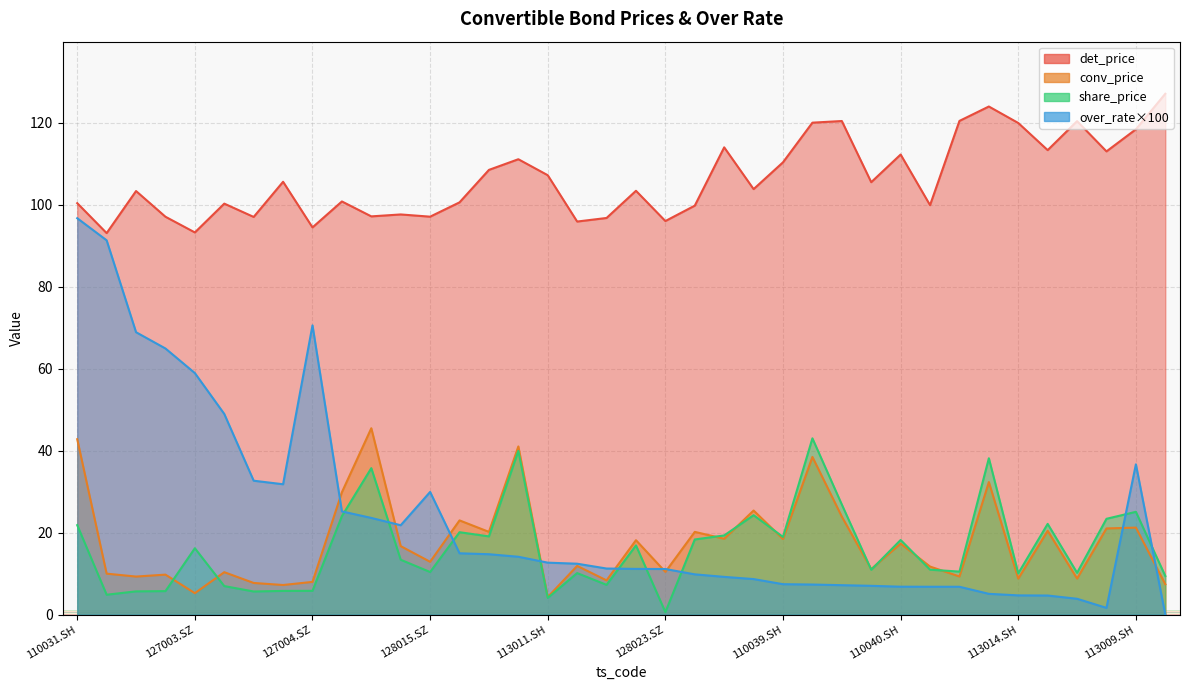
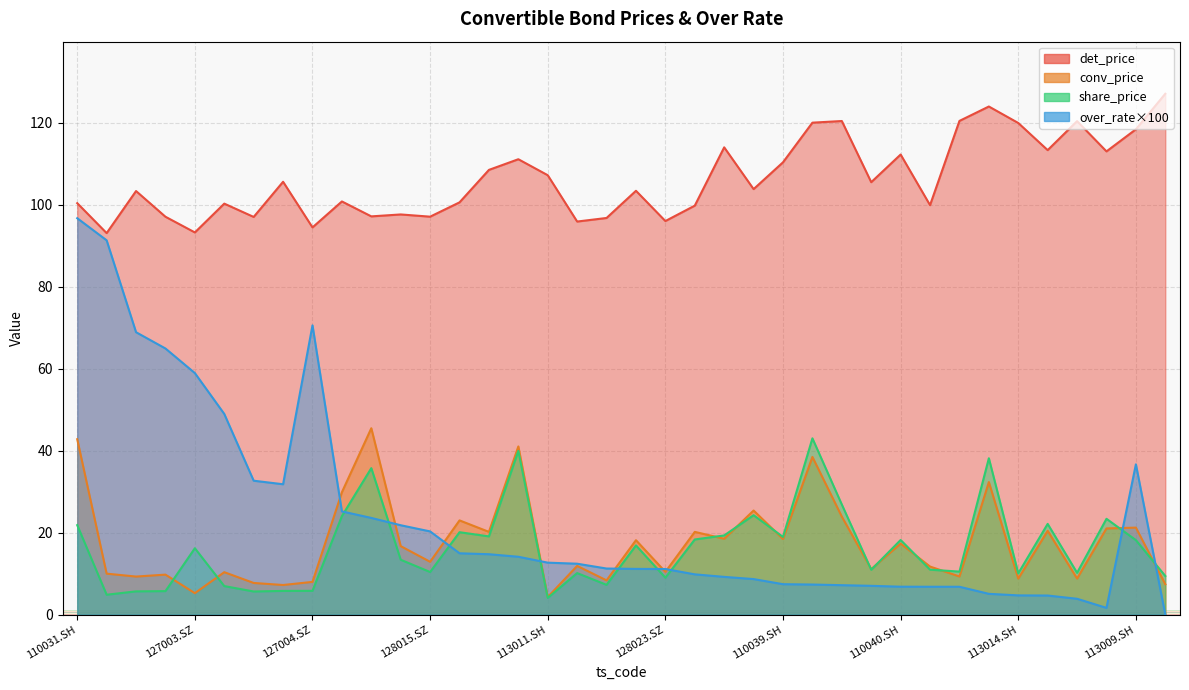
over_rate×100, 128015.SZ: 30 -> 20
share_price, 128023.SZ: 1 -> 9
share_price, 113009.SH: 25 -> 18
